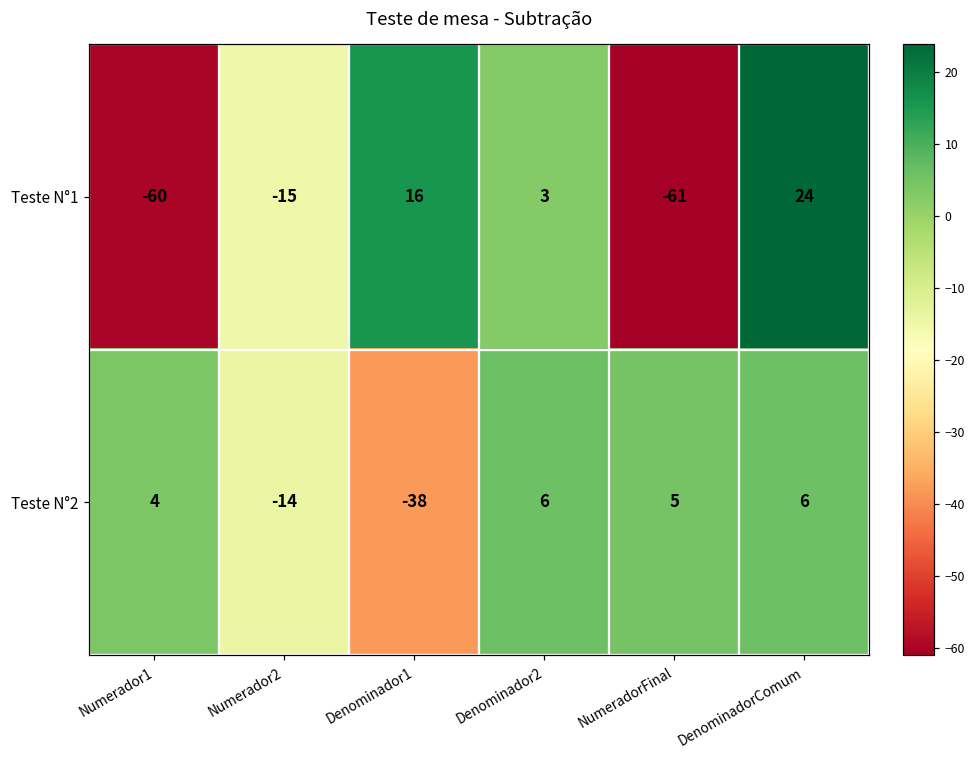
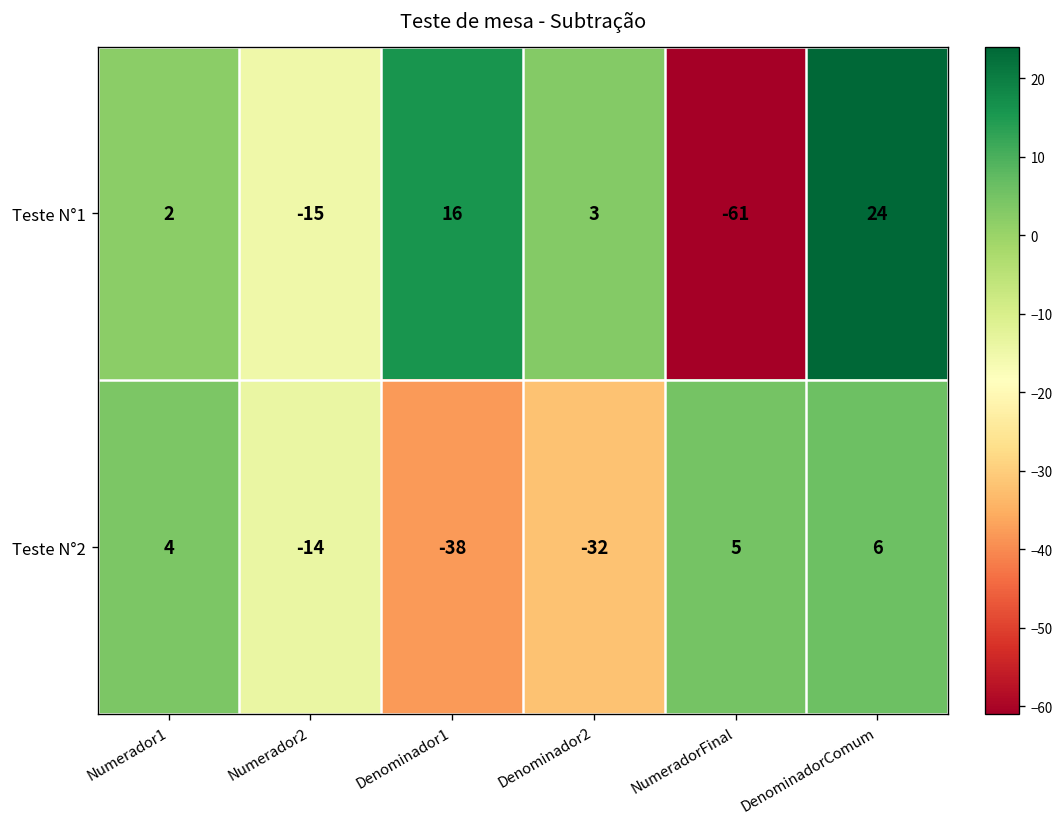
Teste N°1, Numerador1: -60 -> 2
Teste N°2, Denominador2: 6 -> -32
